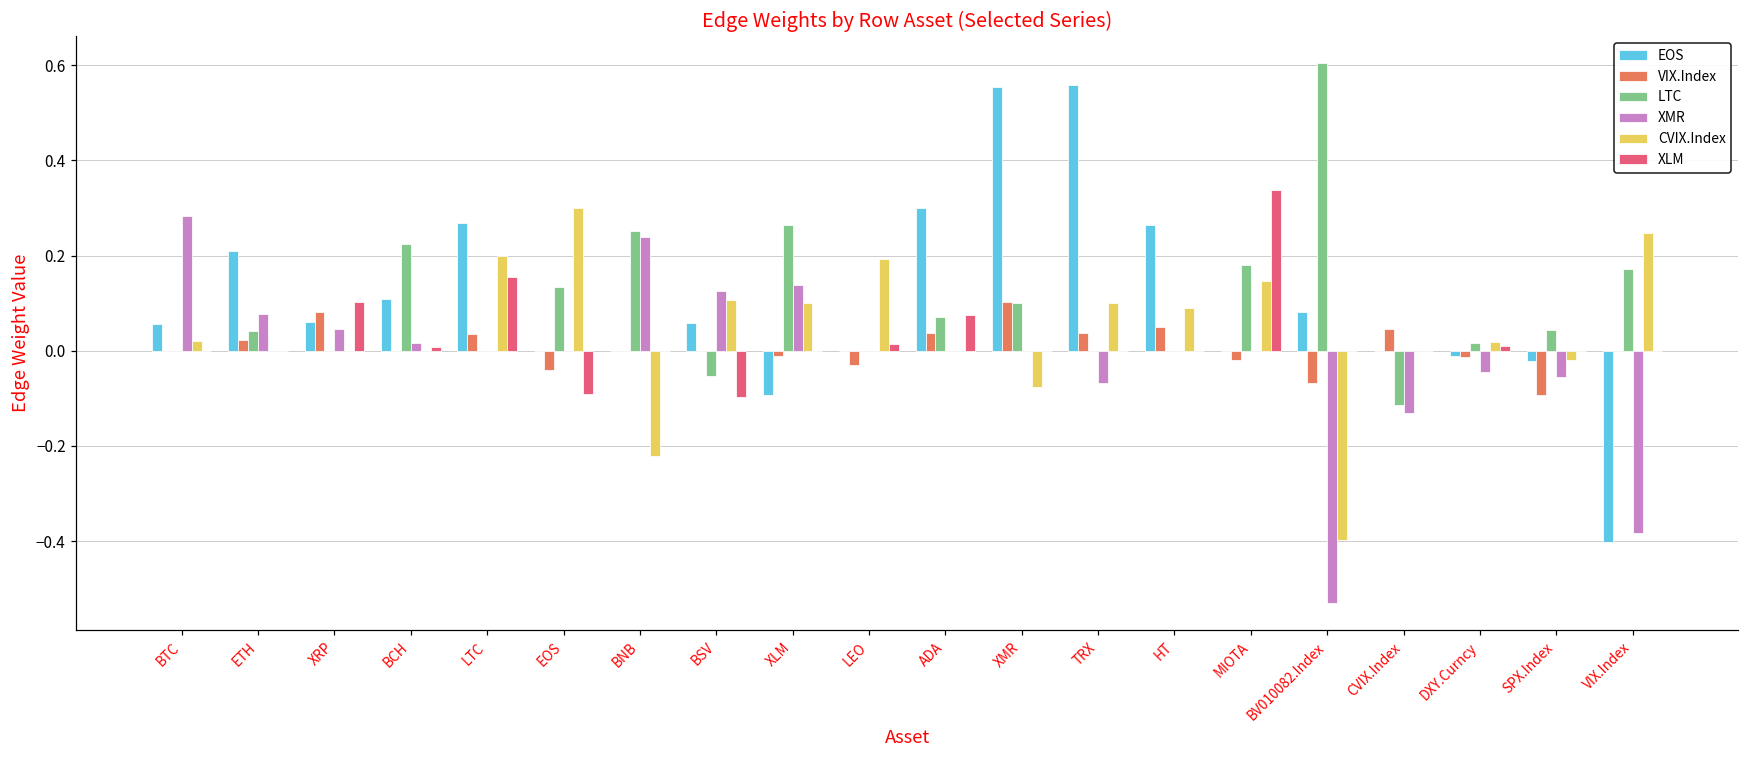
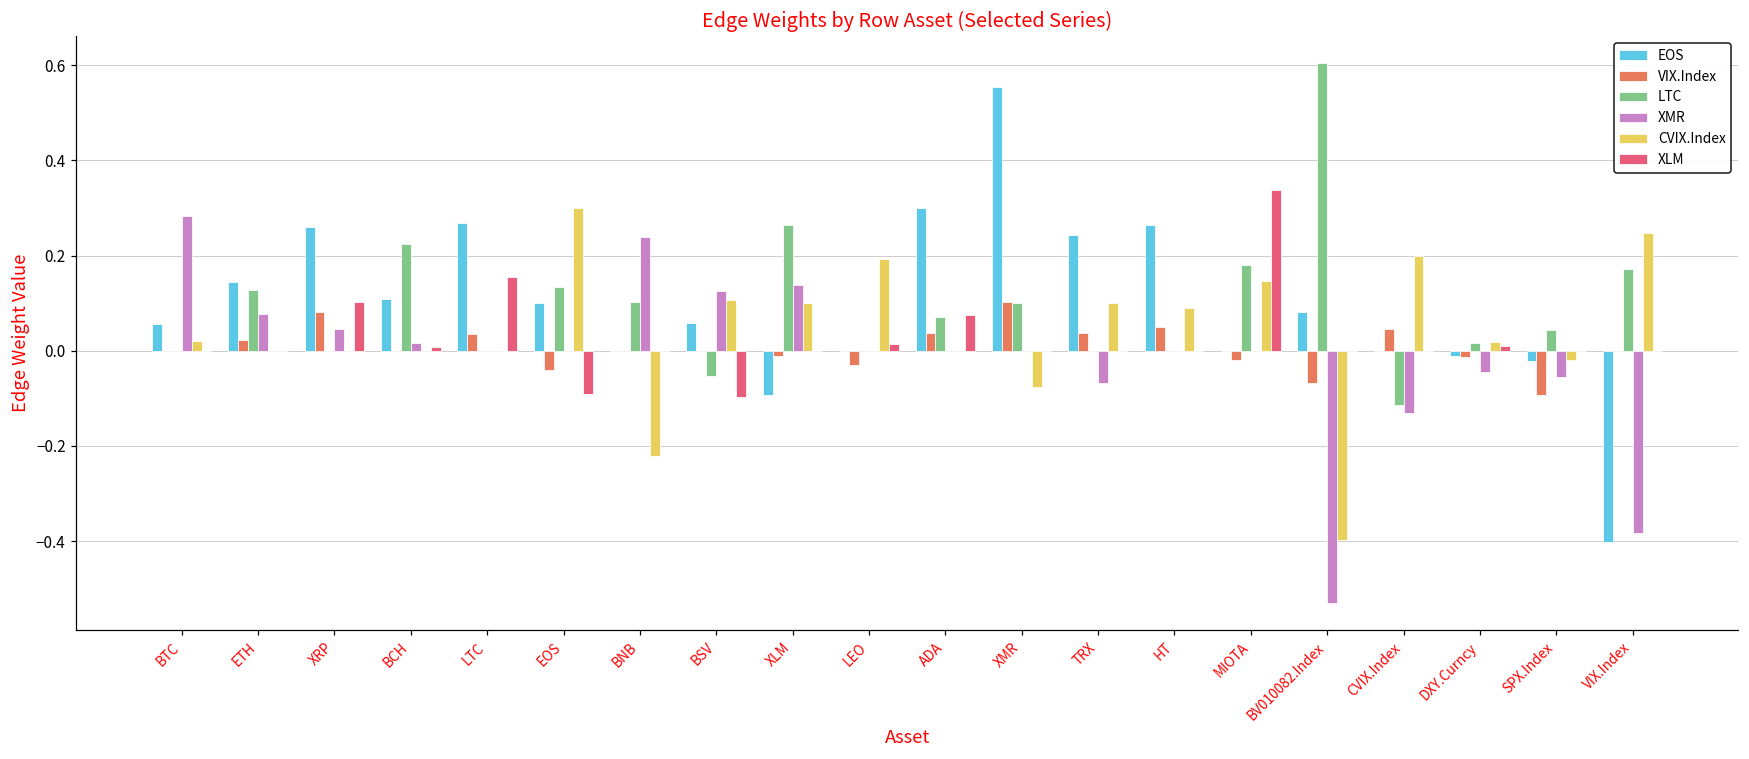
EOS, ETH: 0.21 -> 0.14
LTC, ETH: 0.04 -> 0.13
EOS, XRP: 0.06 -> 0.26
CVIX.Index, LTC: 0.2 -> 0.0
EOS, EOS: 0.0 -> 0.1
LTC, BNB: 0.25 -> 0.10
EOS, TRX: 0.56 -> 0.24
CVIX.Index, CVIX.Index: 0.0 -> 0.2
